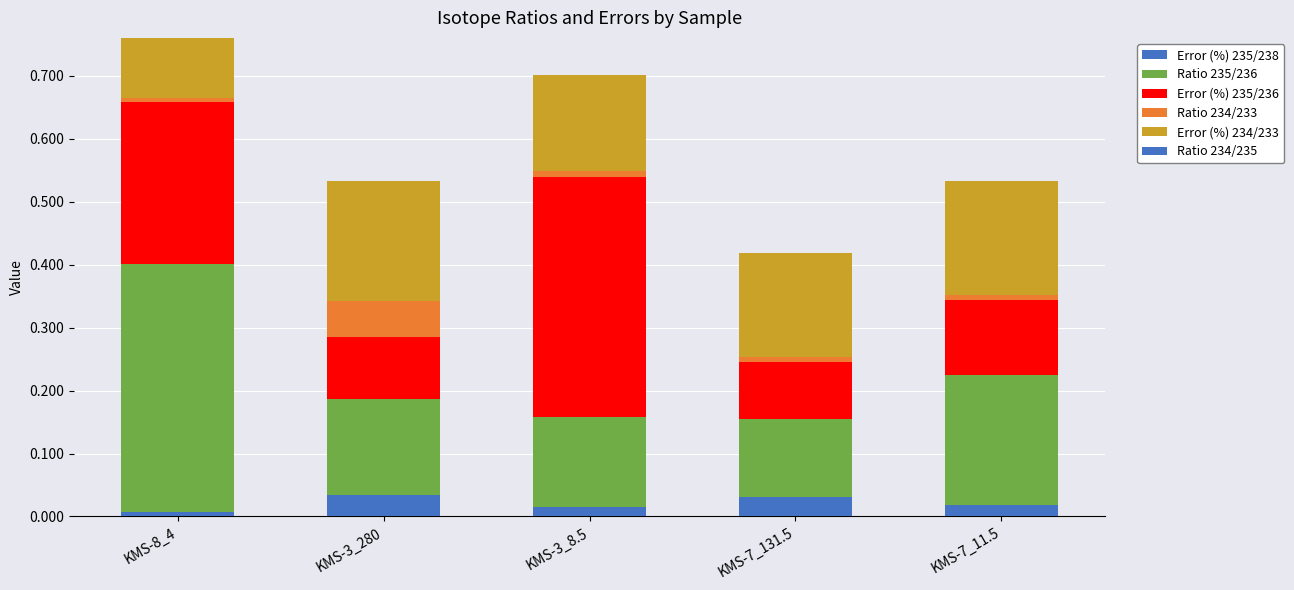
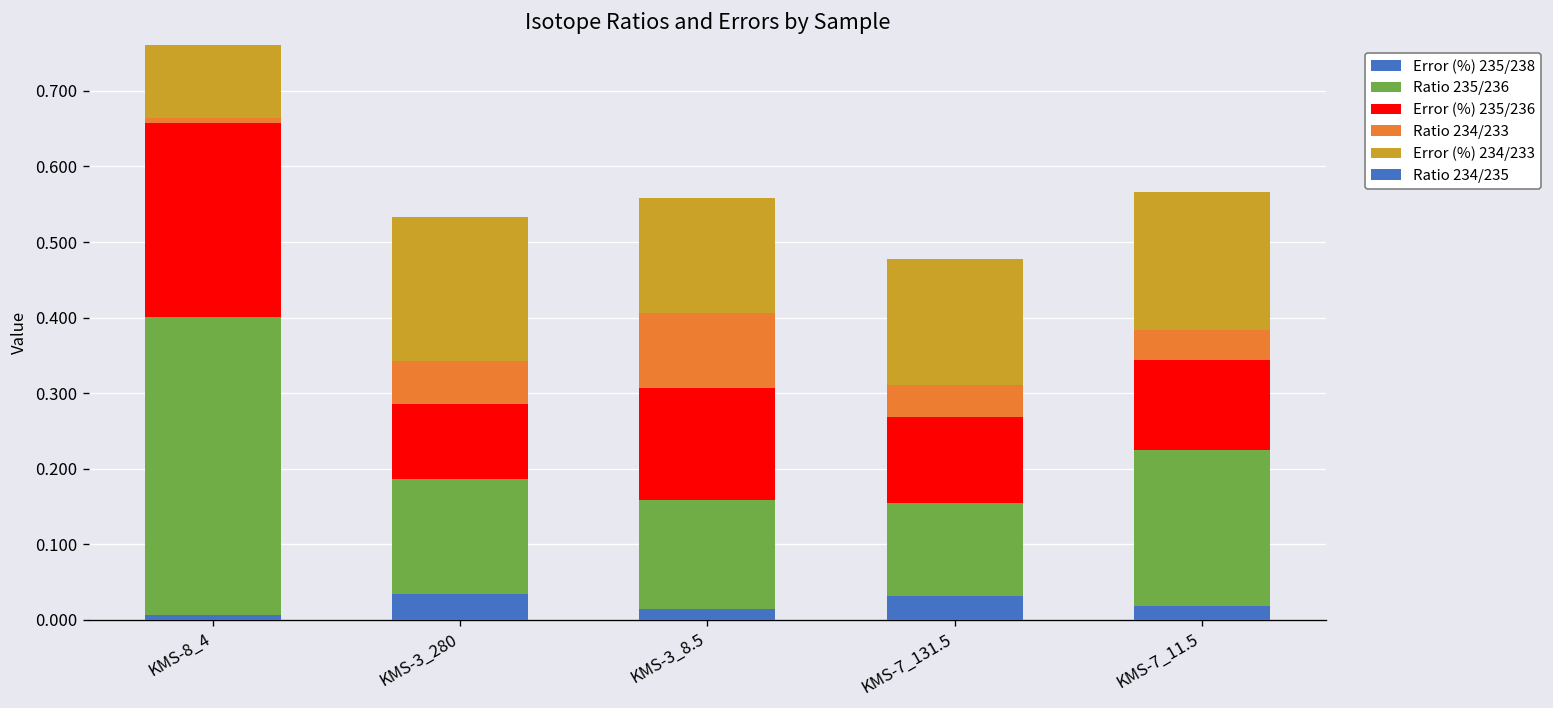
Error (%) 235/236, KMS-3_8.5: 0.38 -> 0.15
Ratio 234/233, KMS-3_8.5: 0.01 -> 0.10
Error (%) 235/236, KMS-7_131.5: 0.09 -> 0.11
Ratio 234/233, KMS-7_131.5: 0.01 -> 0.04
Ratio 234/233, KMS-7_11.5: 0.01 -> 0.04
